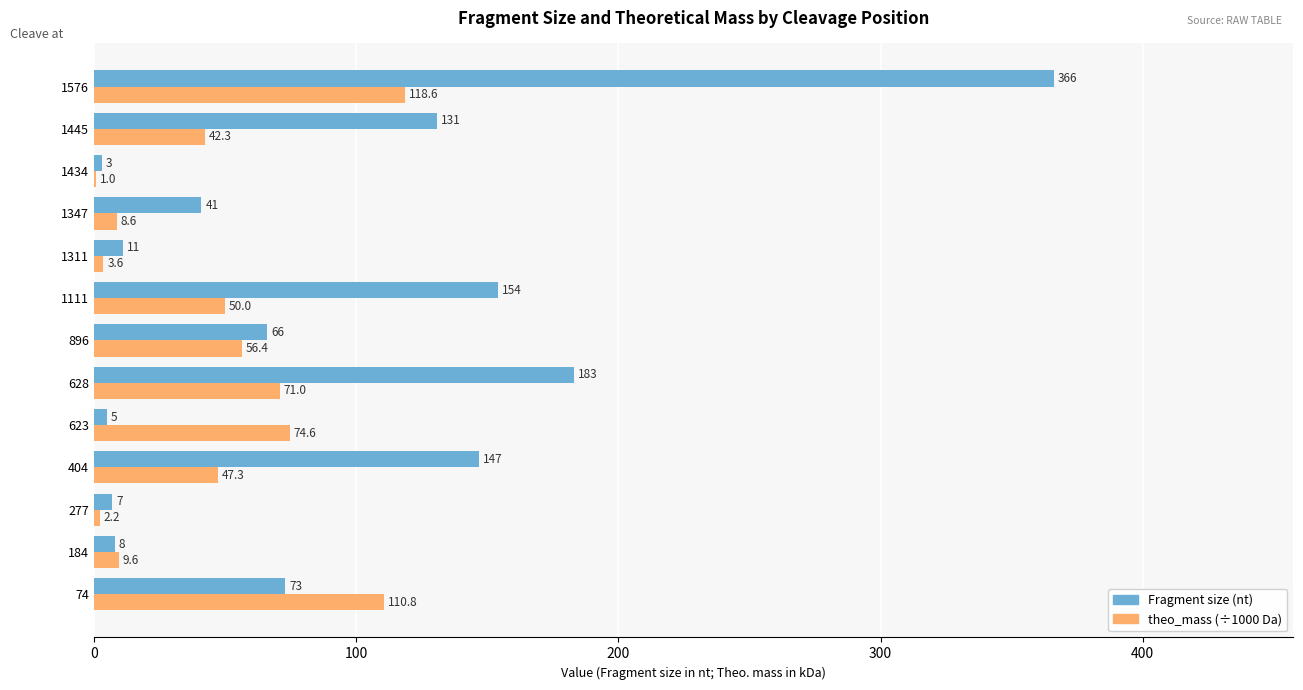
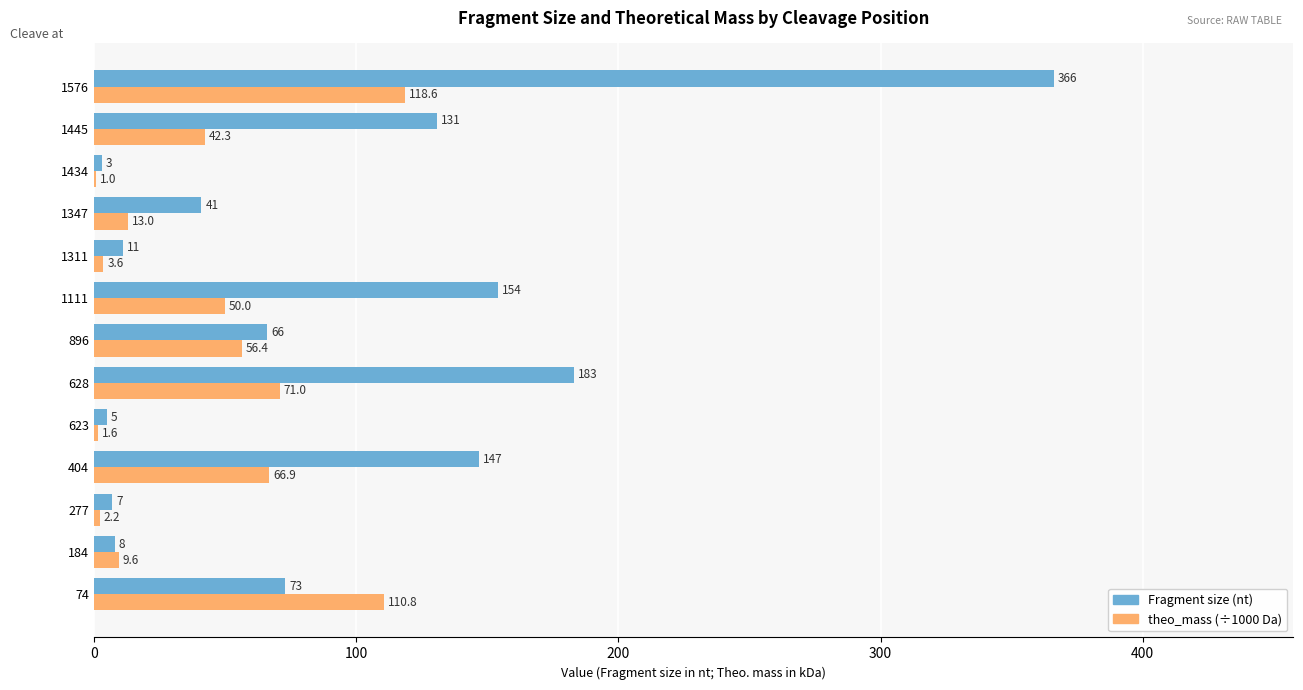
theo_mass (÷1000 Da), 1347: 8.6 -> 13.0
theo_mass (÷1000 Da), 623: 74.6 -> 1.6
theo_mass (÷1000 Da), 404: 47.3 -> 66.9
